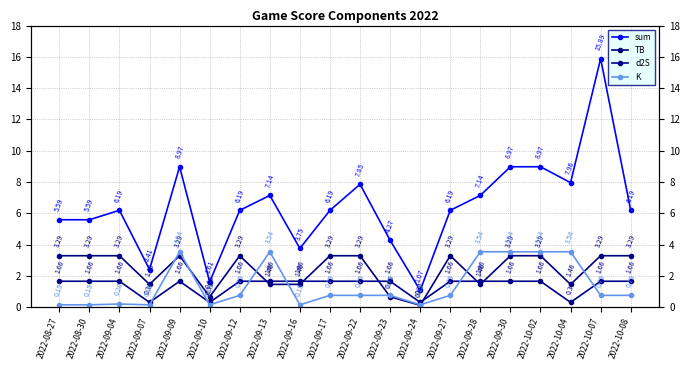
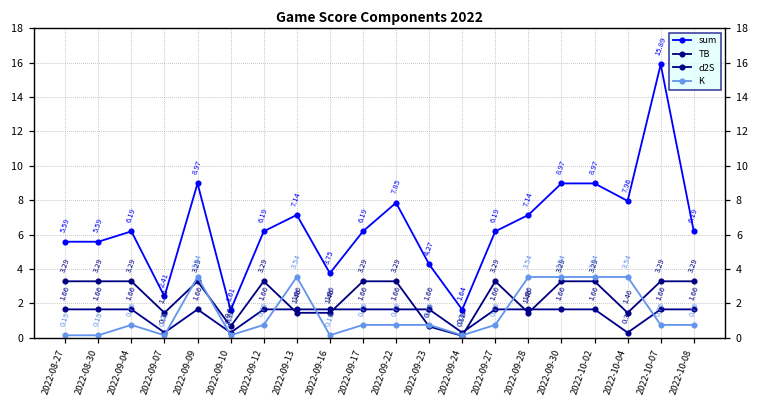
K, 2022-09-04: 0.20 -> 0.75
sum, 2022-09-24: 1.07 -> 1.64
